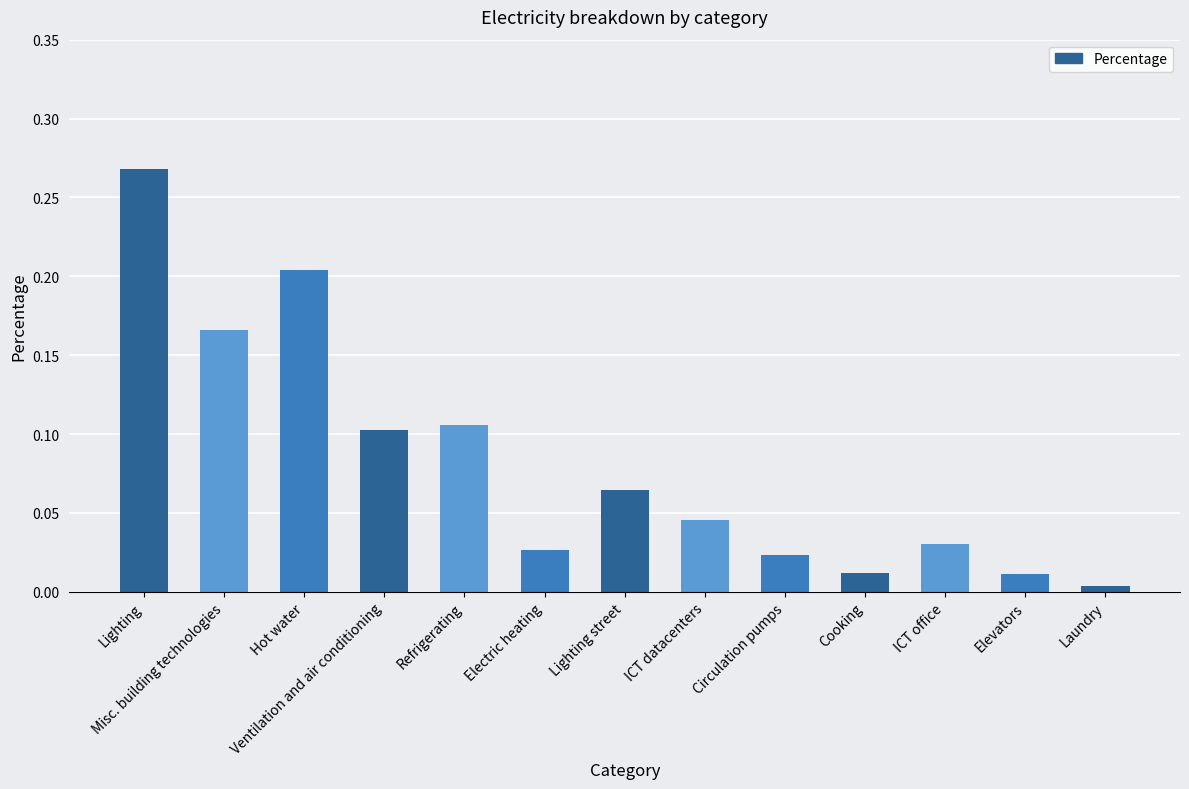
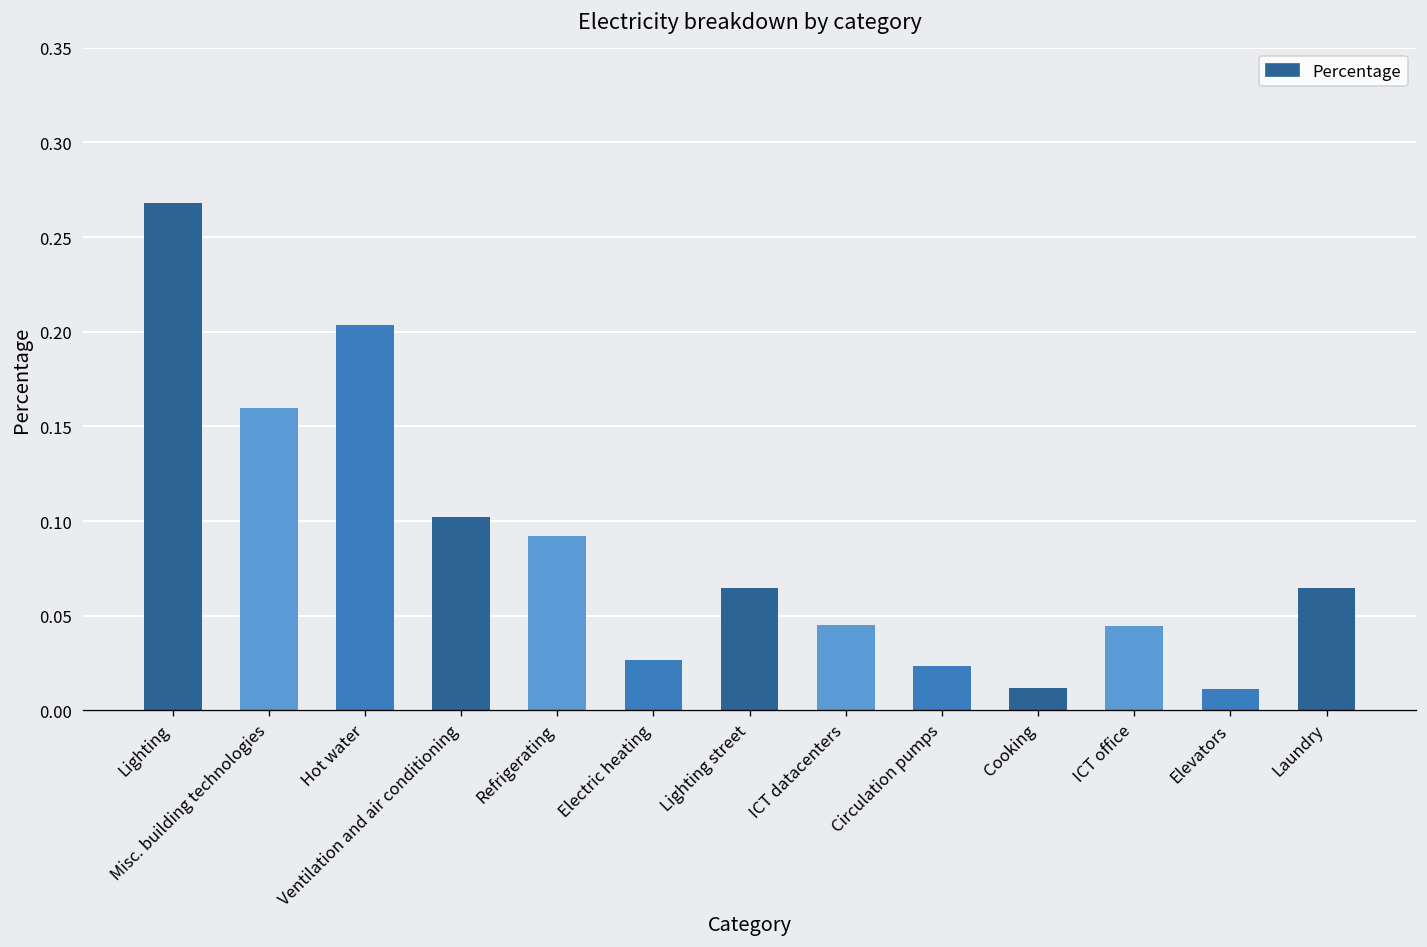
Misc. building technologies: 0.166 -> 0.160
Refrigerating: 0.106 -> 0.092
ICT office: 0.030 -> 0.045
Laundry: 0.004 -> 0.065
